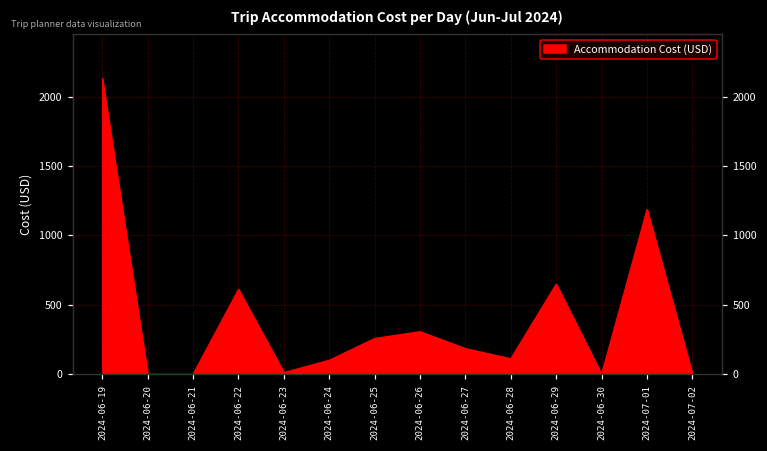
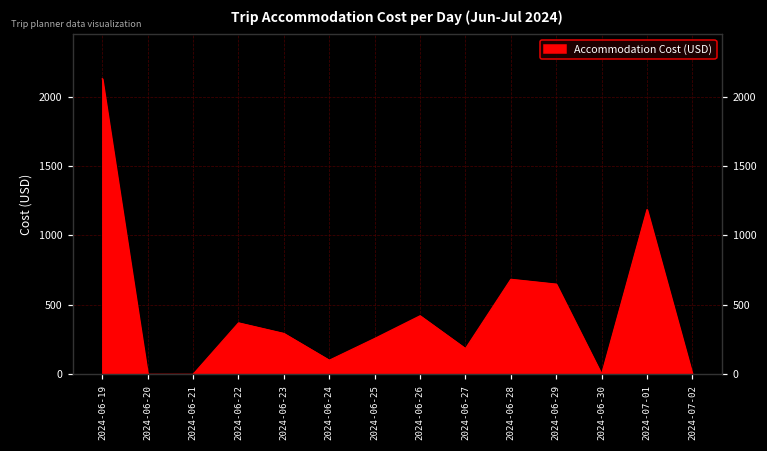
2024-06-22: 610 -> 370
2024-06-23: 10 -> 290
2024-06-26: 310 -> 420
2024-06-28: 110 -> 680
